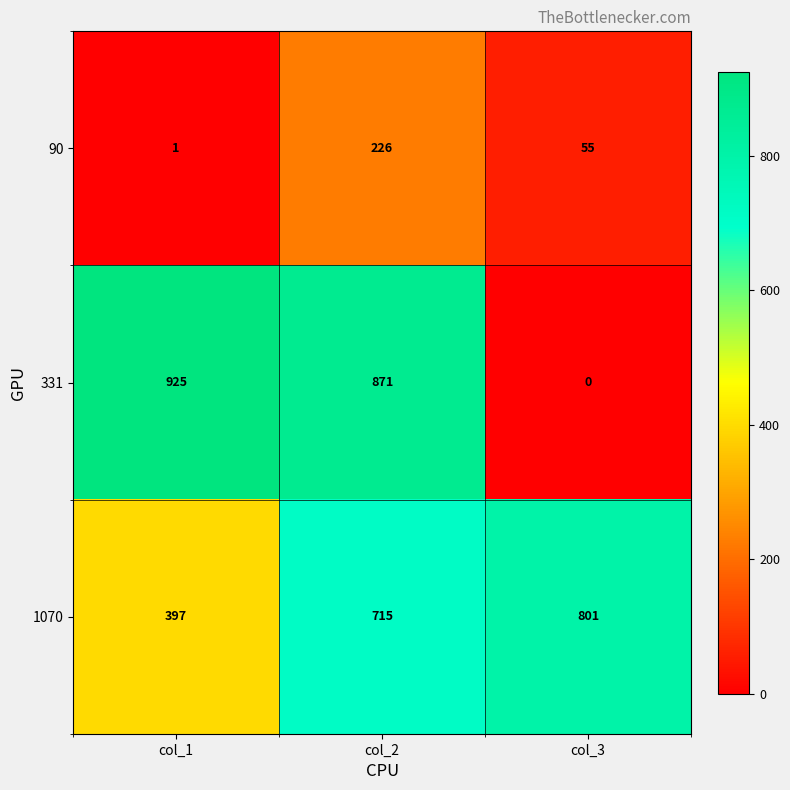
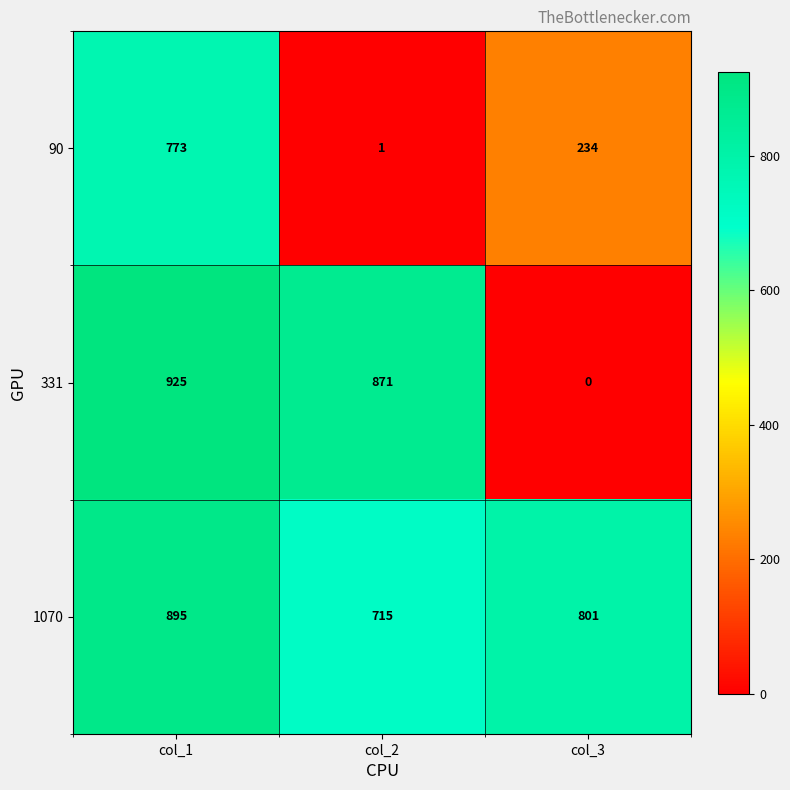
90, col_1: 1 -> 773
90, col_2: 226 -> 1
90, col_3: 55 -> 234
1070, col_1: 397 -> 895
